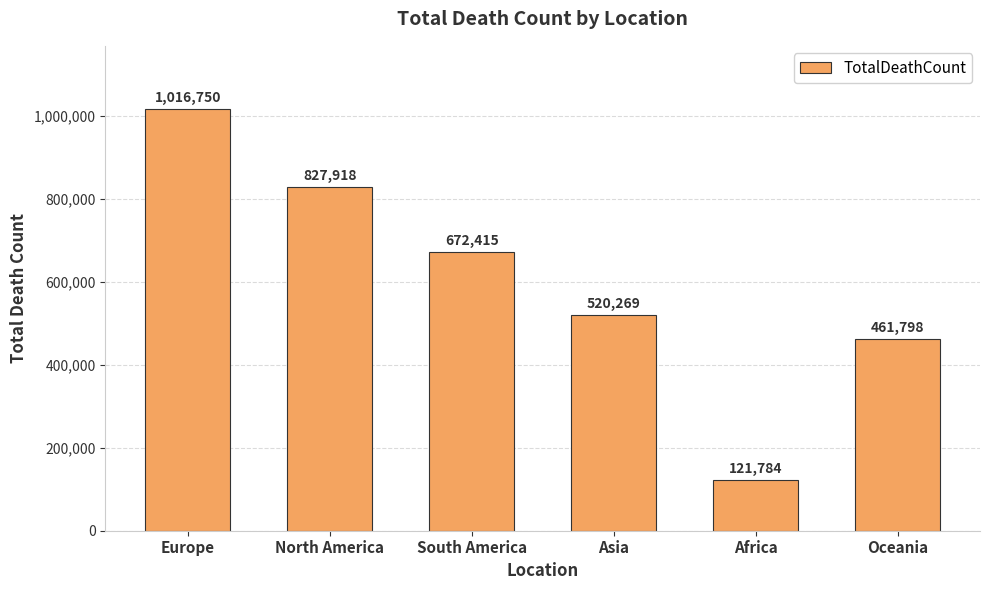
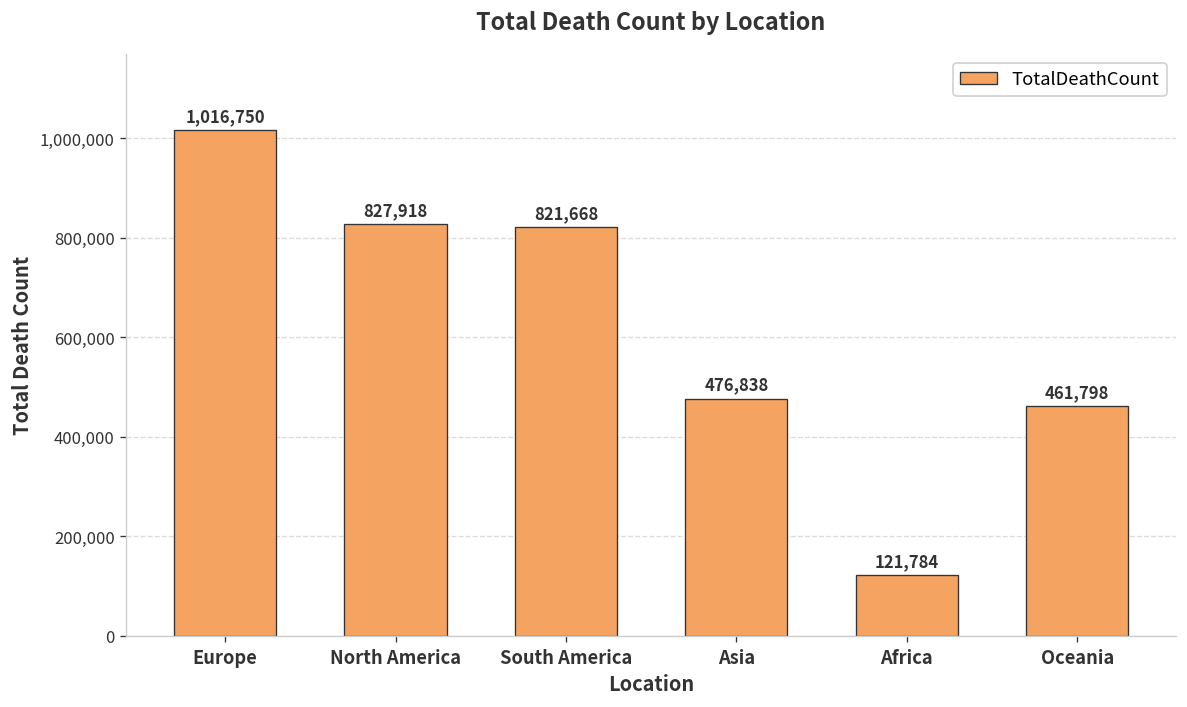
South America: 672,415 -> 821,668
Asia: 520,269 -> 476,838
